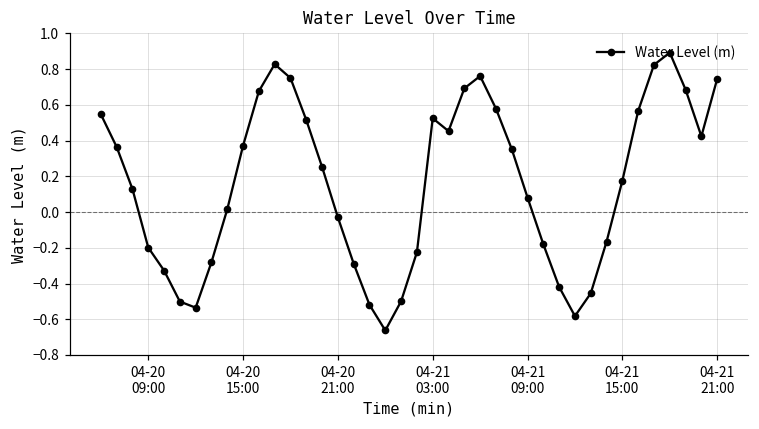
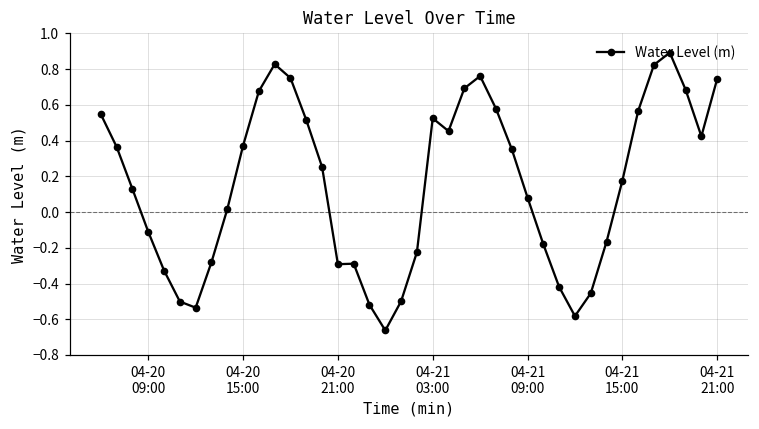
04-20 09:00: -0.20 -> -0.11
04-20 21:00: -0.03 -> -0.29
